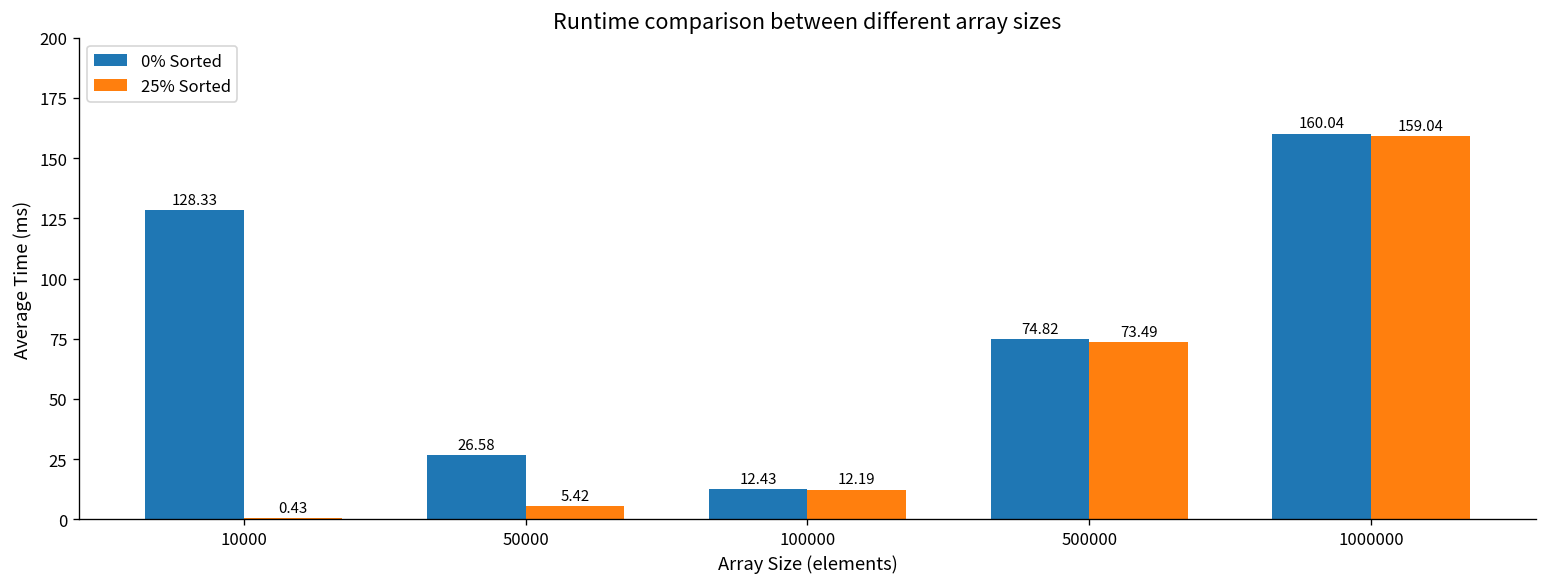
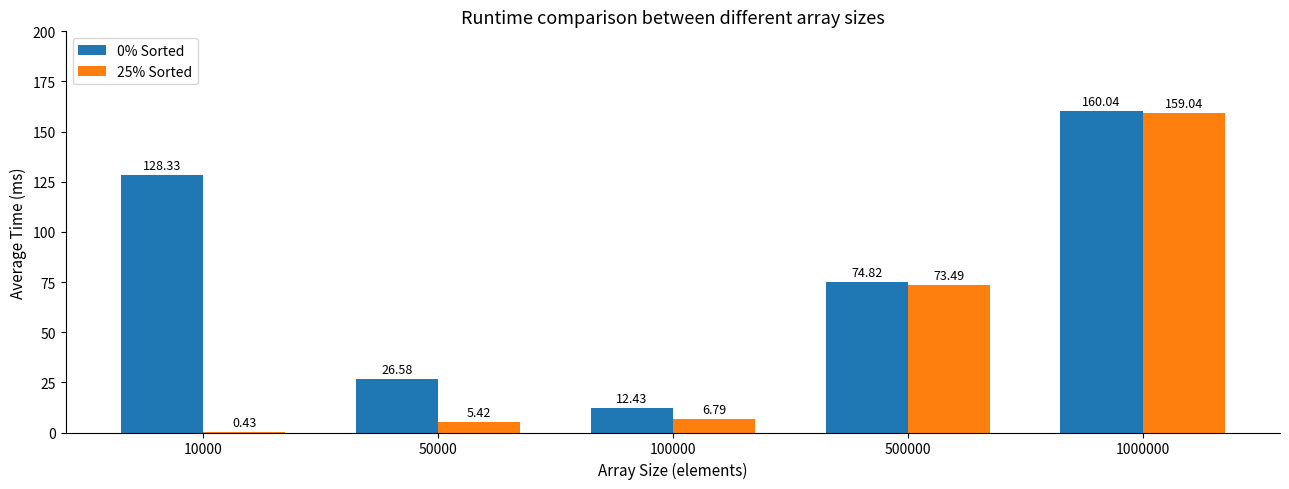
25% Sorted, 100000: 12.19 -> 6.79
